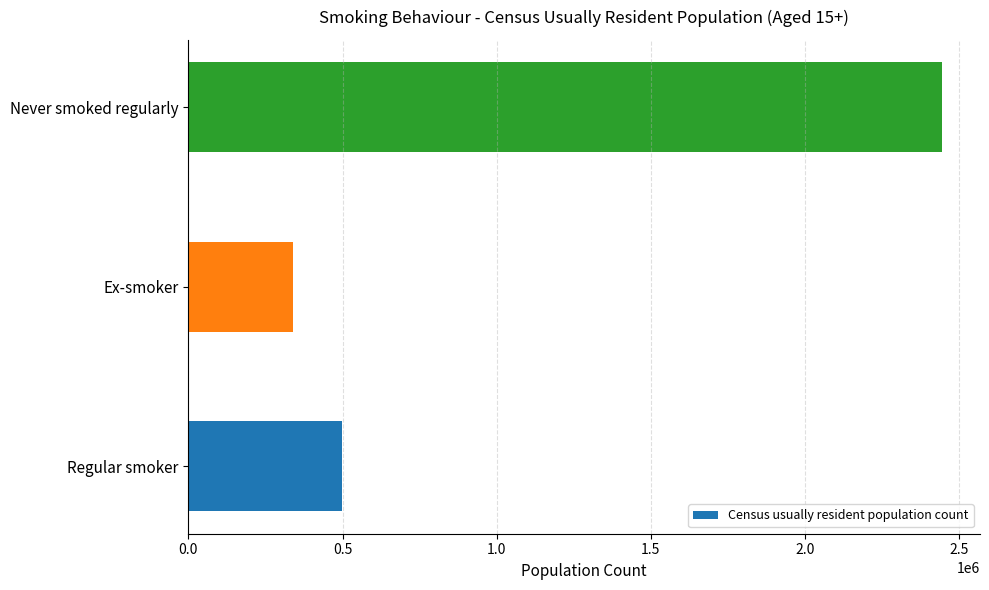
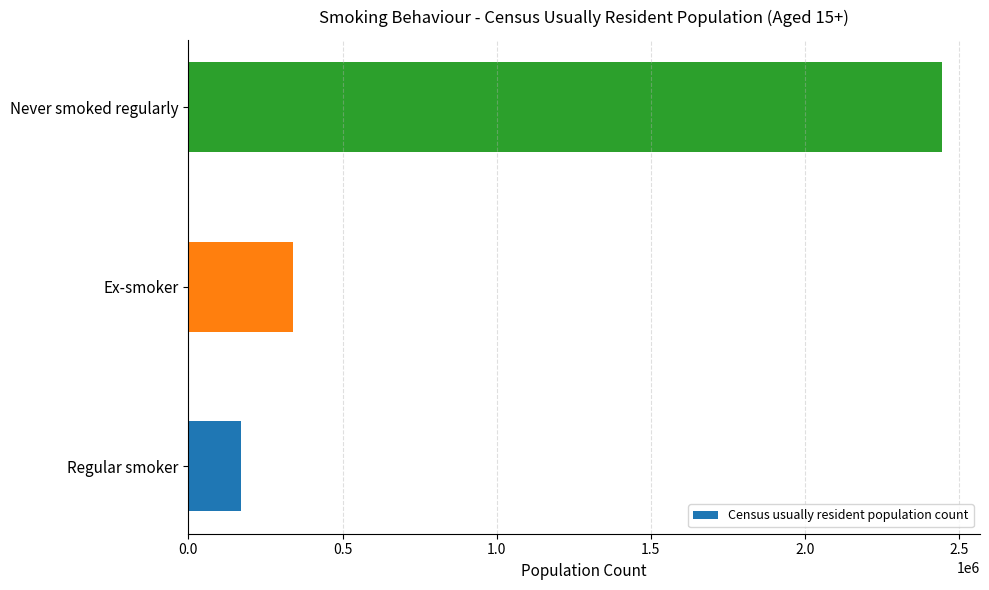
Regular smoker: 500000 -> 170000
